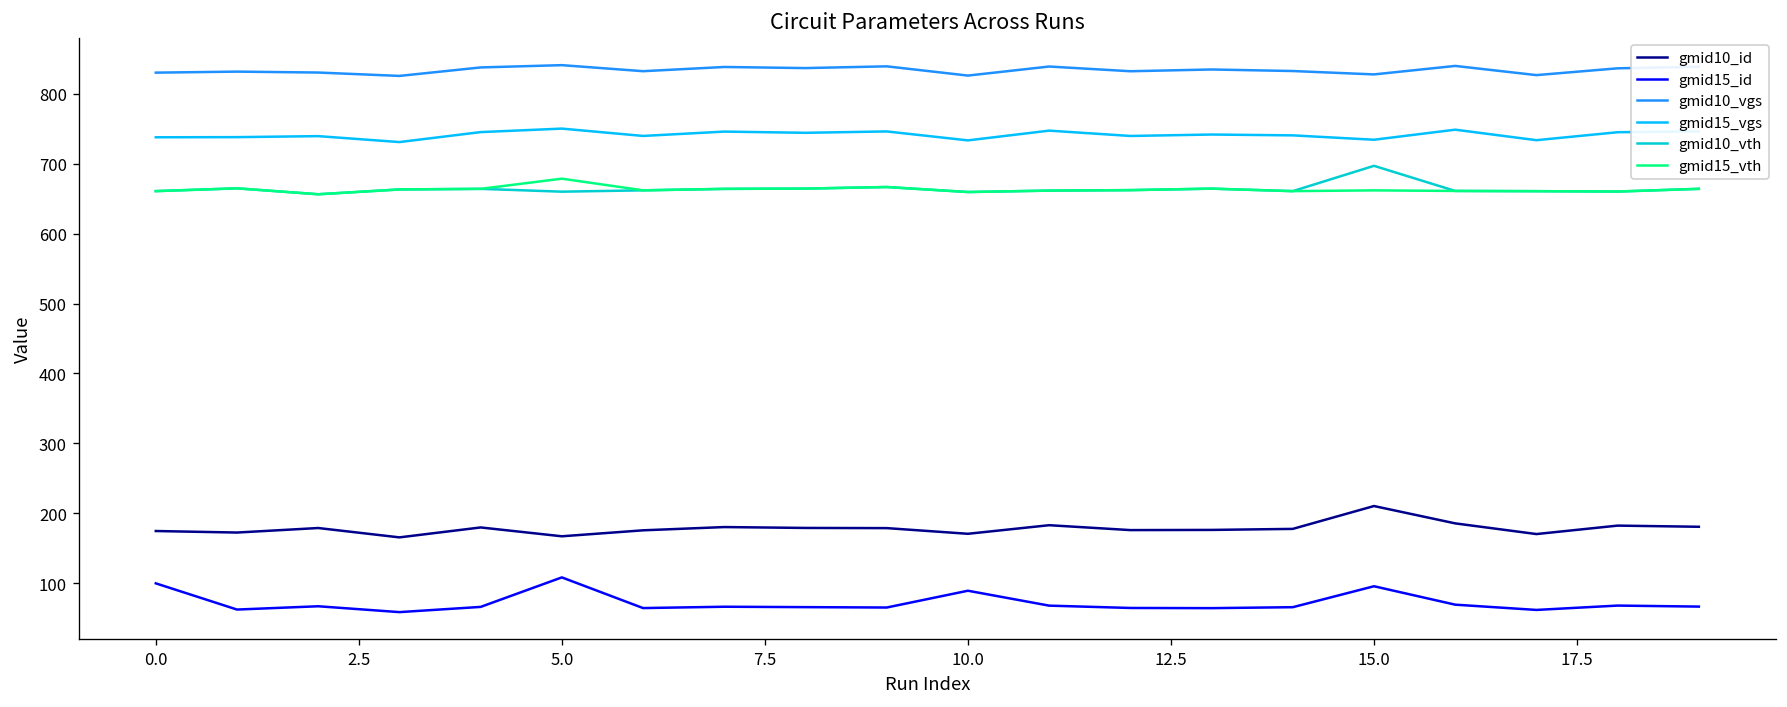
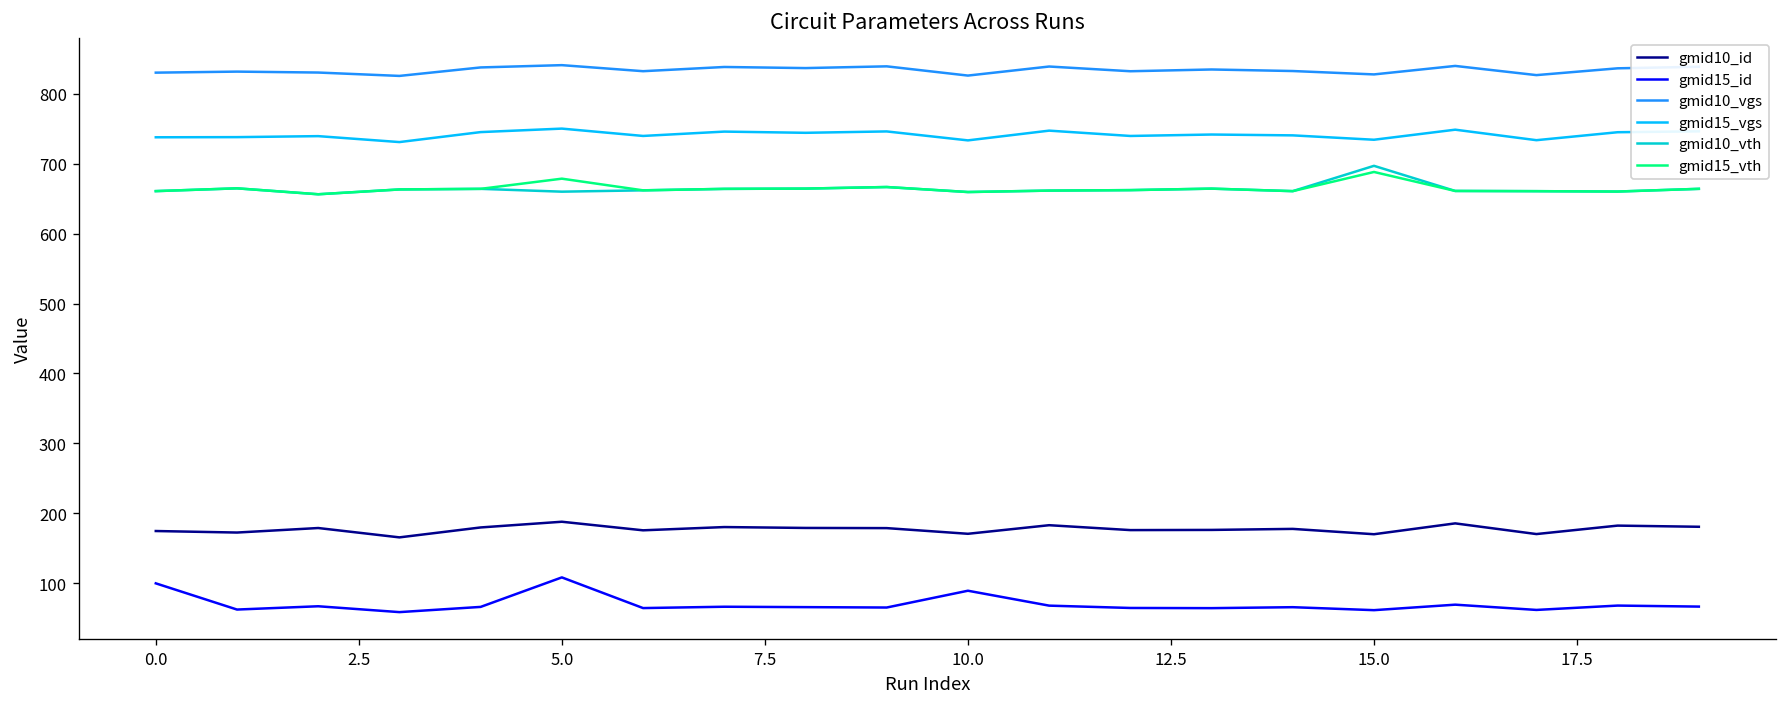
gmid10_id, 5.0: 170 -> 190
gmid10_id, 15.0: 210 -> 170
gmid15_id, 15.0: 100 -> 60
gmid15_vth, 15.0: 660 -> 690
